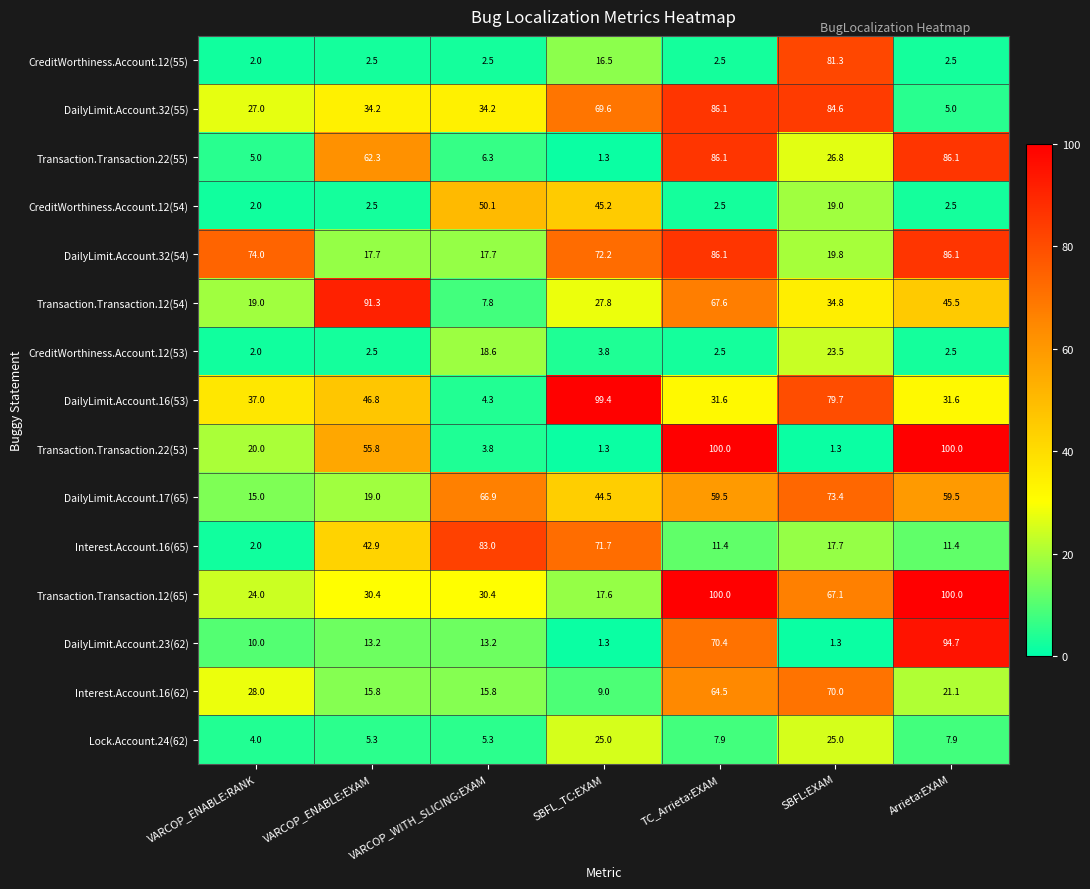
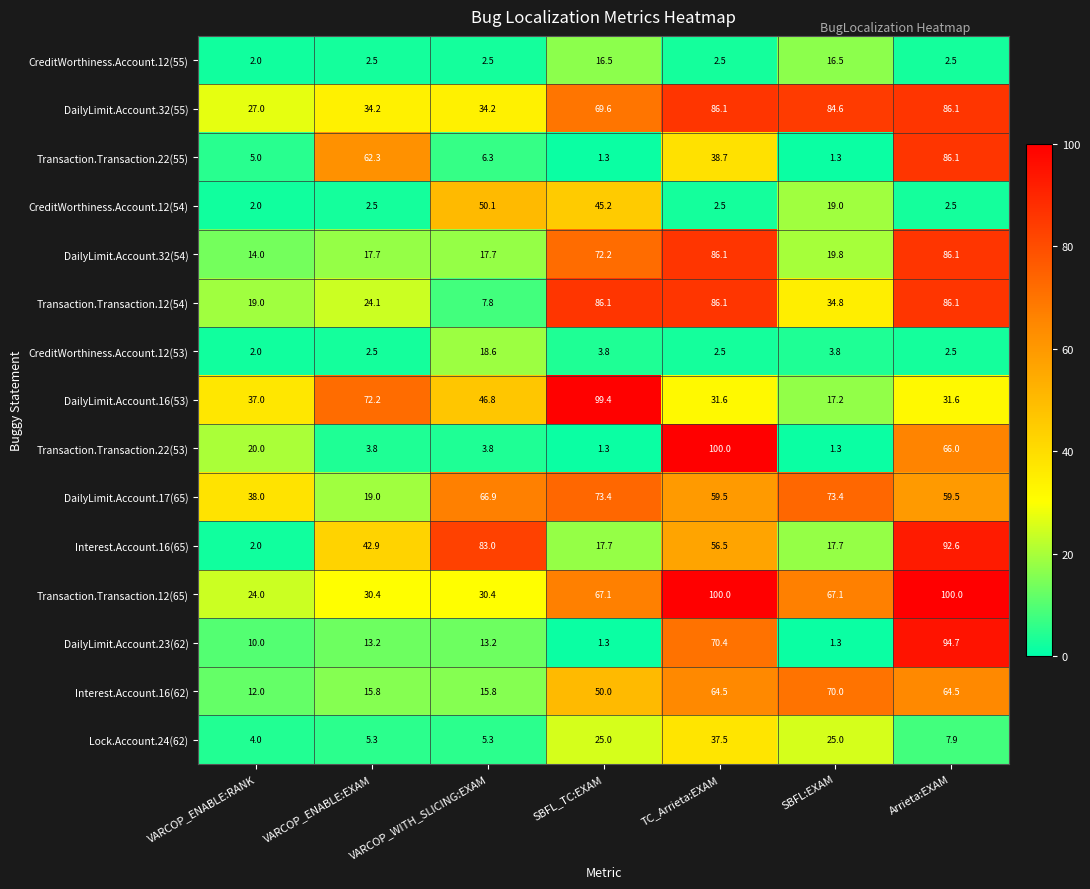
CreditWorthiness.Account.12(55), SBFL:EXAM: 81.3 -> 16.5
DailyLimit.Account.32(55), Arrieta:EXAM: 5.0 -> 86.1
Transaction.Transaction.22(55), TC_Arrieta:EXAM: 86.1 -> 38.7
Transaction.Transaction.22(55), SBFL:EXAM: 26.8 -> 1.3
DailyLimit.Account.32(54), VARCOP_ENABLE:RANK: 74.0 -> 14.0
Transaction.Transaction.12(54), VARCOP_ENABLE:EXAM: 91.3 -> 24.1
Transaction.Transaction.12(54), SBFL_TC:EXAM: 27.8 -> 86.1
Transaction.Transaction.12(54), TC_Arrieta:EXAM: 67.6 -> 86.1
Transaction.Transaction.12(54), Arrieta:EXAM: 45.5 -> 86.1
CreditWorthiness.Account.12(53), SBFL:EXAM: 23.5 -> 3.8
DailyLimit.Account.16(53), VARCOP_ENABLE:EXAM: 46.8 -> 72.2
DailyLimit.Account.16(53), VARCOP_WITH_SLICING:EXAM: 4.3 -> 46.8
DailyLimit.Account.16(53), SBFL:EXAM: 79.7 -> 17.2
Transaction.Transaction.22(53), VARCOP_ENABLE:EXAM: 55.8 -> 3.8
Transaction.Transaction.22(53), Arrieta:EXAM: 100.0 -> 66.0
DailyLimit.Account.17(65), VARCOP_ENABLE:RANK: 15.0 -> 38.0
DailyLimit.Account.17(65), SBFL_TC:EXAM: 44.5 -> 73.4
Interest.Account.16(65), SBFL_TC:EXAM: 71.7 -> 17.7
Interest.Account.16(65), TC_Arrieta:EXAM: 11.4 -> 56.5
Interest.Account.16(65), Arrieta:EXAM: 11.4 -> 92.6
Transaction.Transaction.12(65), SBFL_TC:EXAM: 17.6 -> 67.1
Interest.Account.16(62), VARCOP_ENABLE:RANK: 28.0 -> 12.0
Interest.Account.16(62), SBFL_TC:EXAM: 9.0 -> 50.0
Interest.Account.16(62), Arrieta:EXAM: 21.1 -> 64.5
Lock.Account.24(62), TC_Arrieta:EXAM: 7.9 -> 37.5
